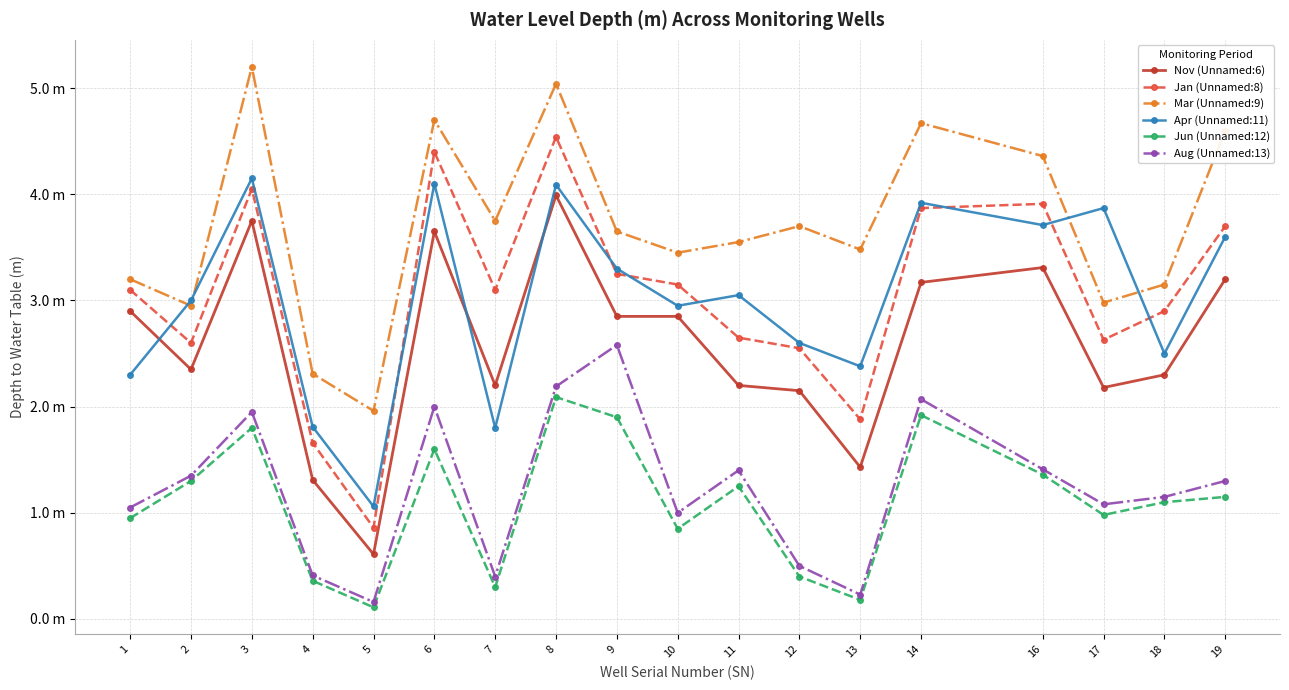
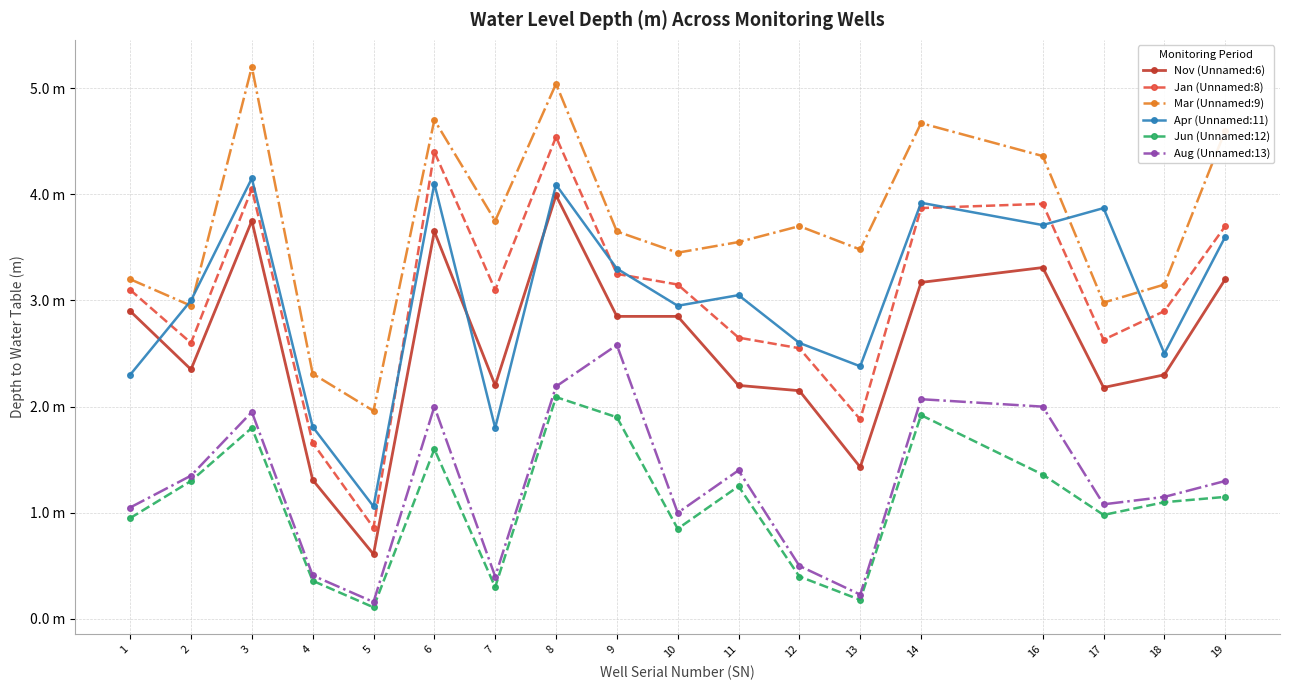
Aug (Unnamed:13), 16: 1.41 m -> 2.00 m
